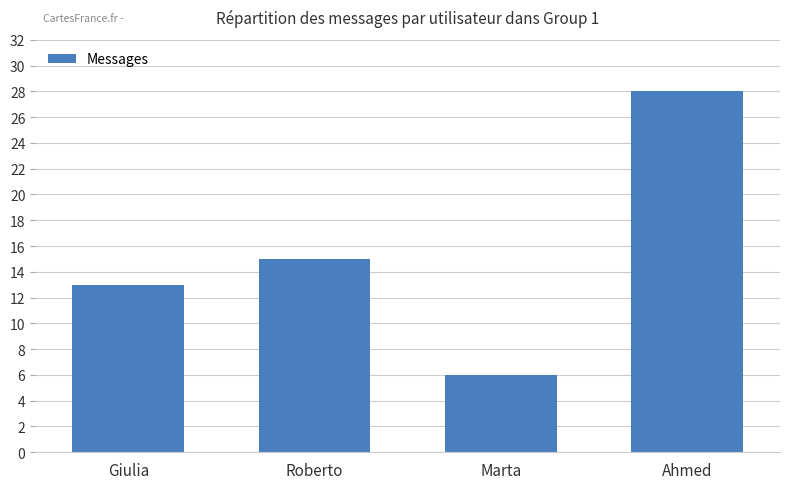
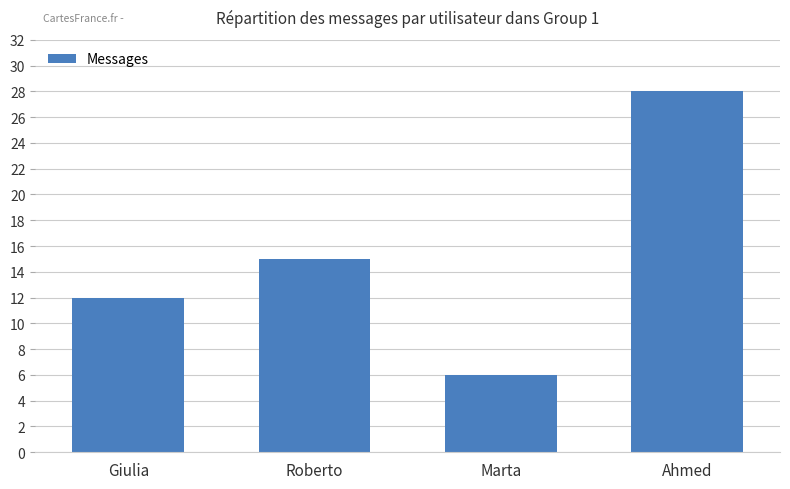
Giulia: 13 -> 12
